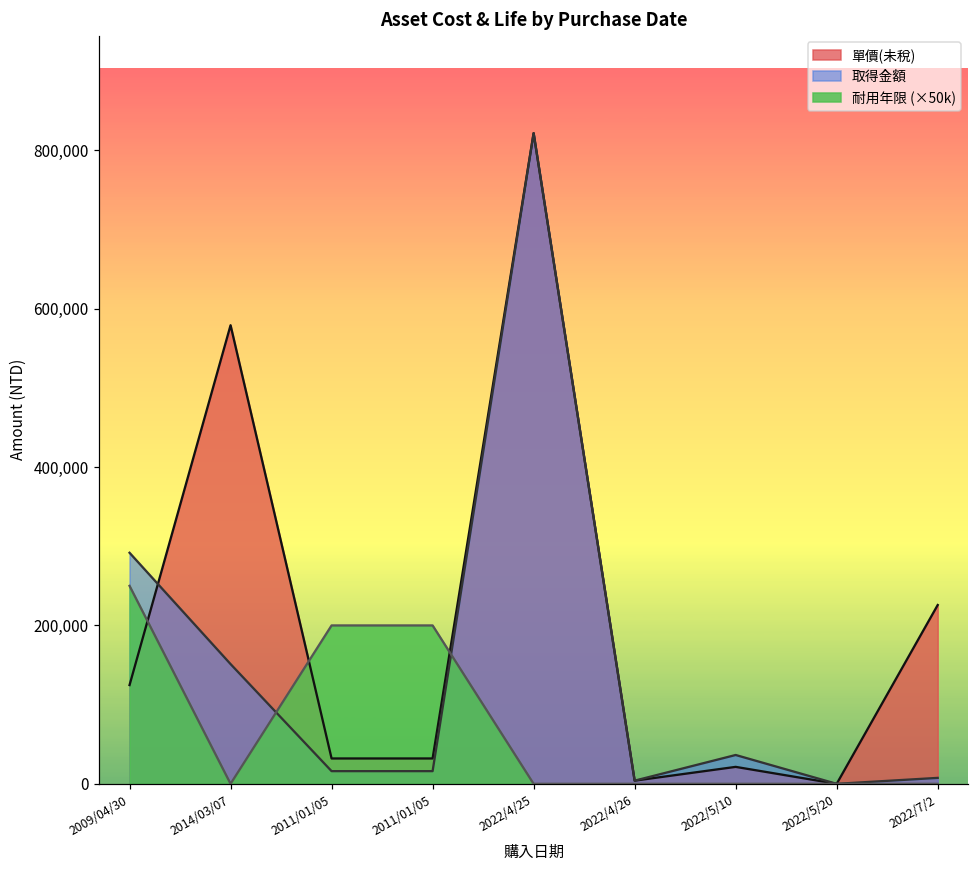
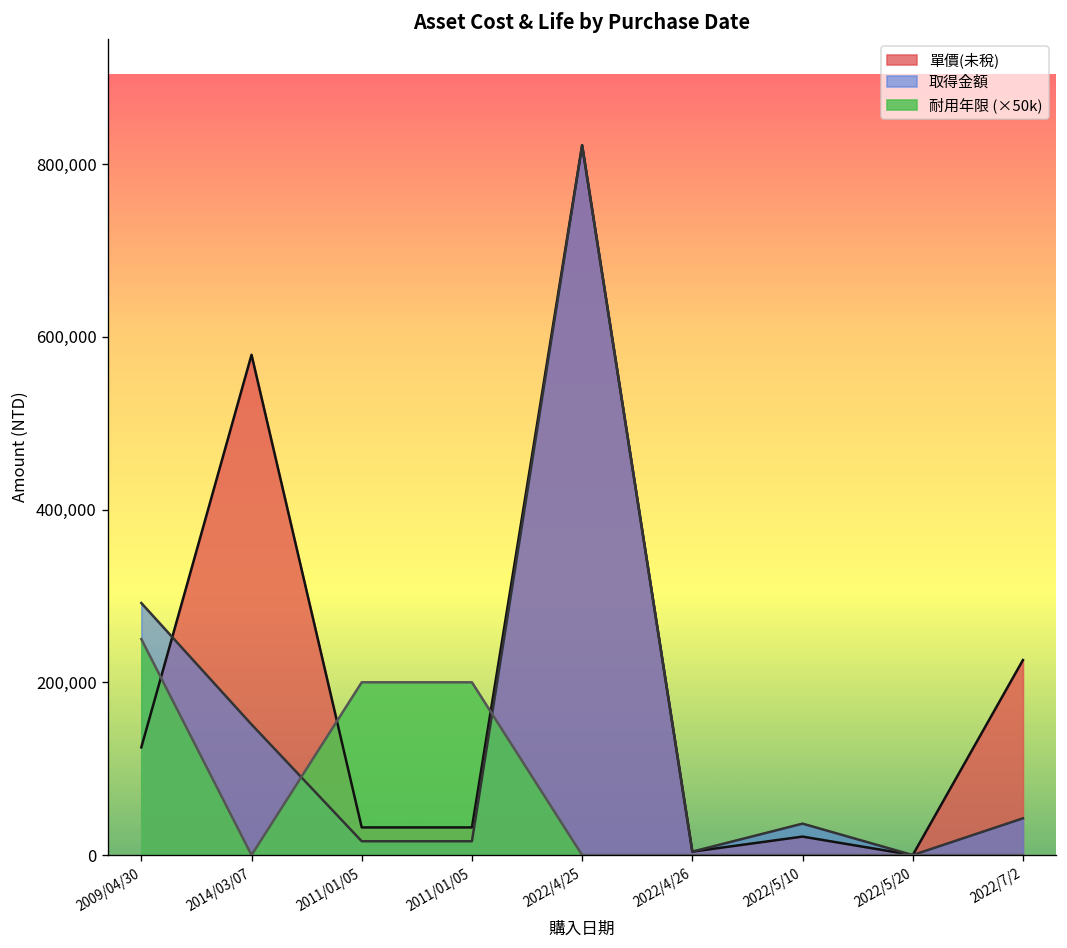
取得金額, 2022/7/2: 10,000 -> 40,000
